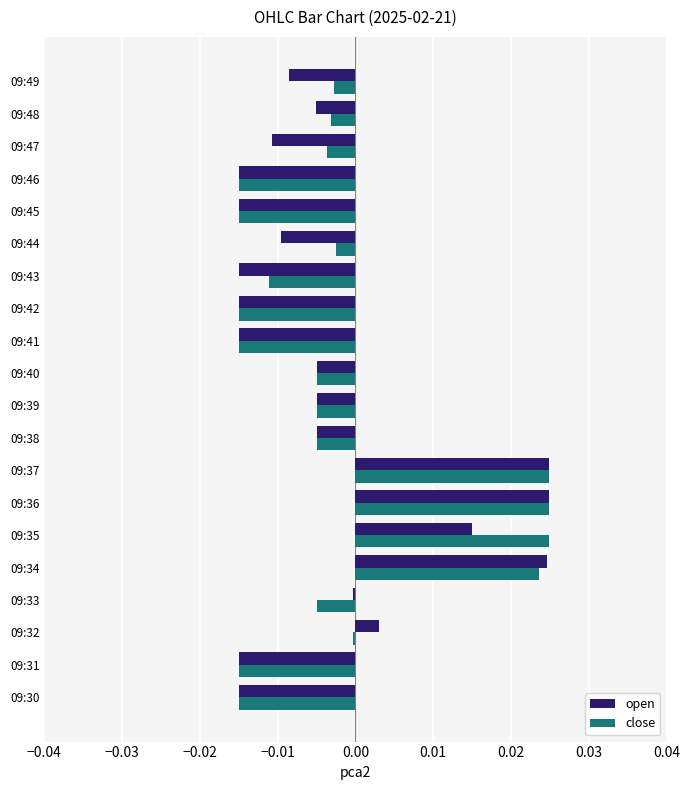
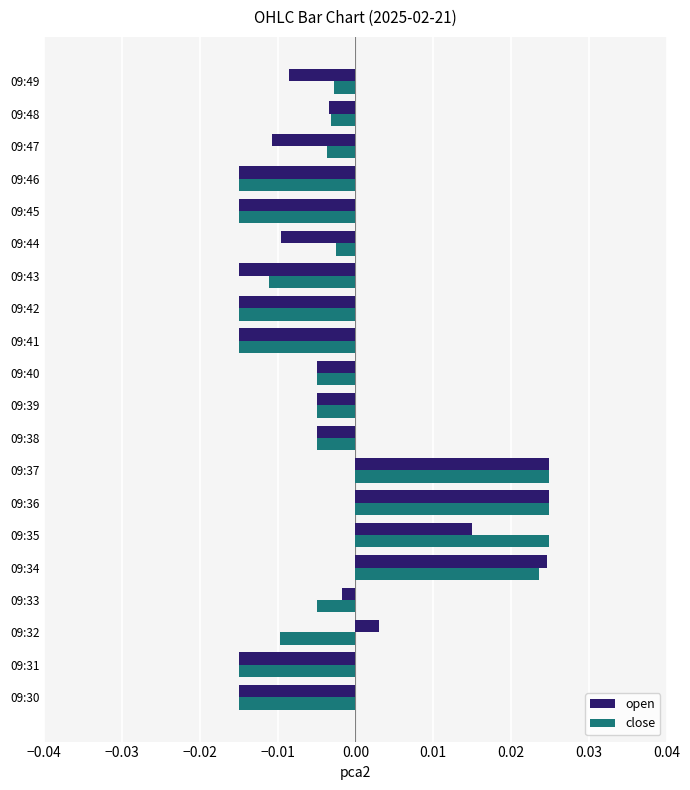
open, 09:48: -0.005 -> -0.003
open, 09:33: 0.000 -> -0.002
close, 09:32: 0.000 -> -0.010
